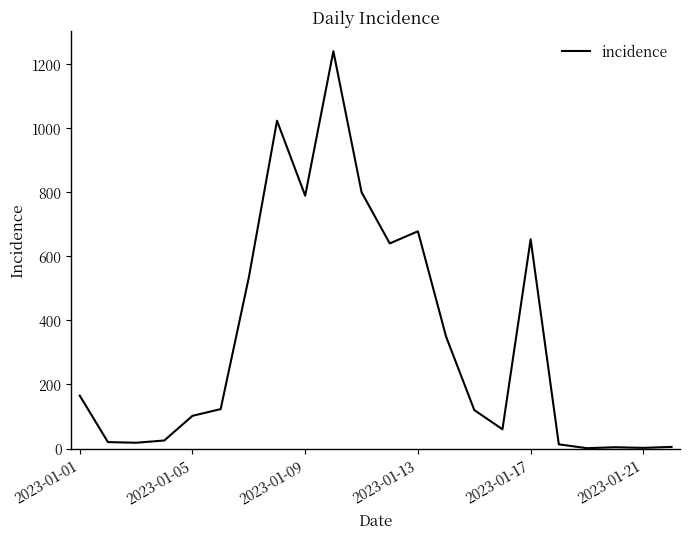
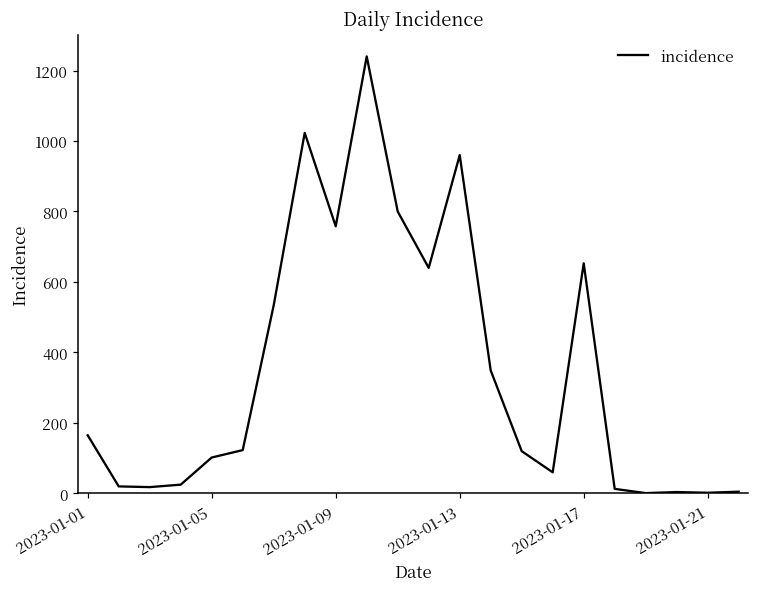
2023-01-09: 790 -> 760
2023-01-13: 680 -> 960
